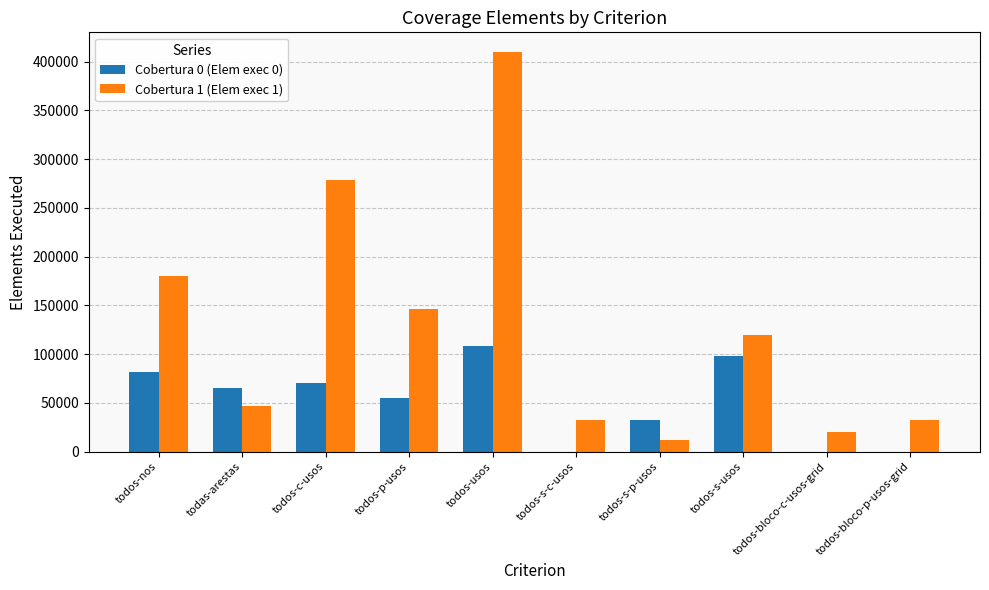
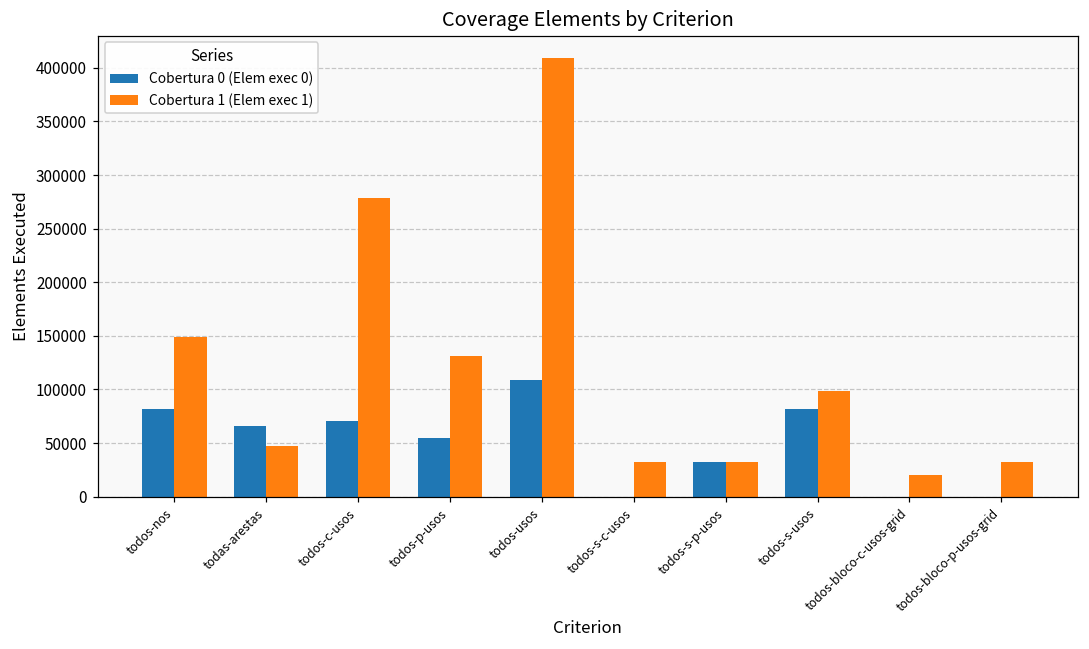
Cobertura 1 (Elem exec 1), todos-nos: 180000 -> 150000
Cobertura 1 (Elem exec 1), todos-p-usos: 150000 -> 130000
Cobertura 1 (Elem exec 1), todos-s-p-usos: 10000 -> 30000
Cobertura 0 (Elem exec 0), todos-s-usos: 100000 -> 80000
Cobertura 1 (Elem exec 1), todos-s-usos: 120000 -> 100000
